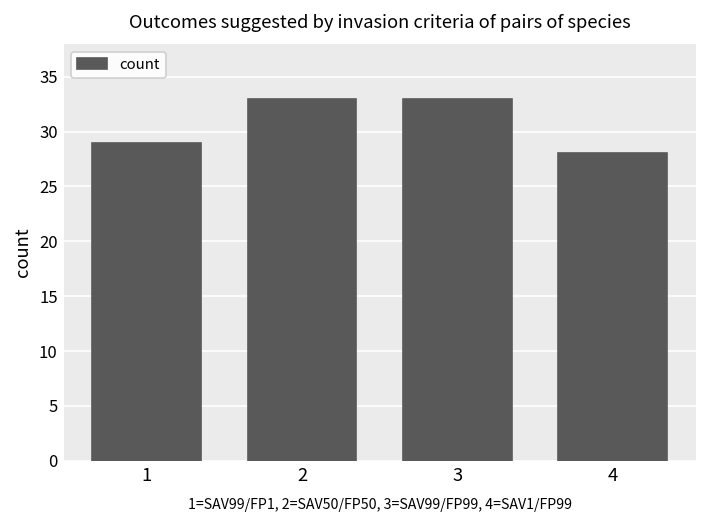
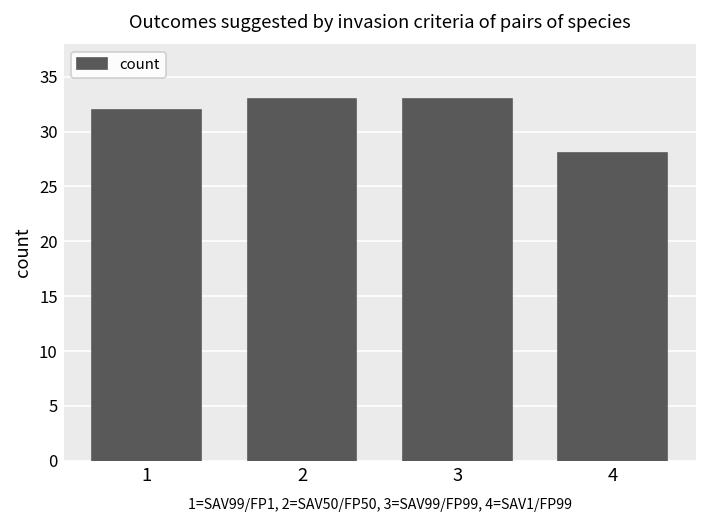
1: 29 -> 32
